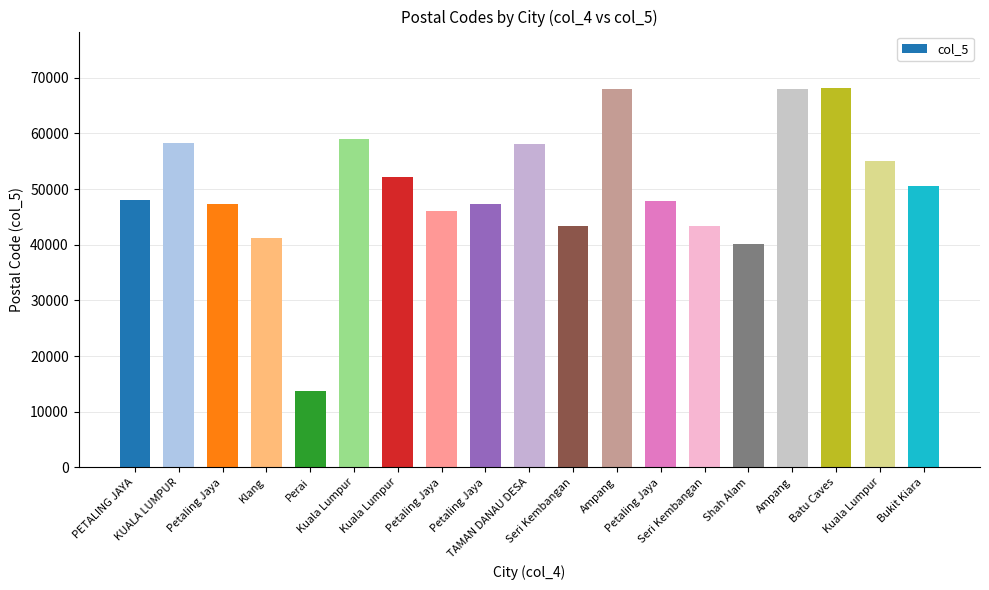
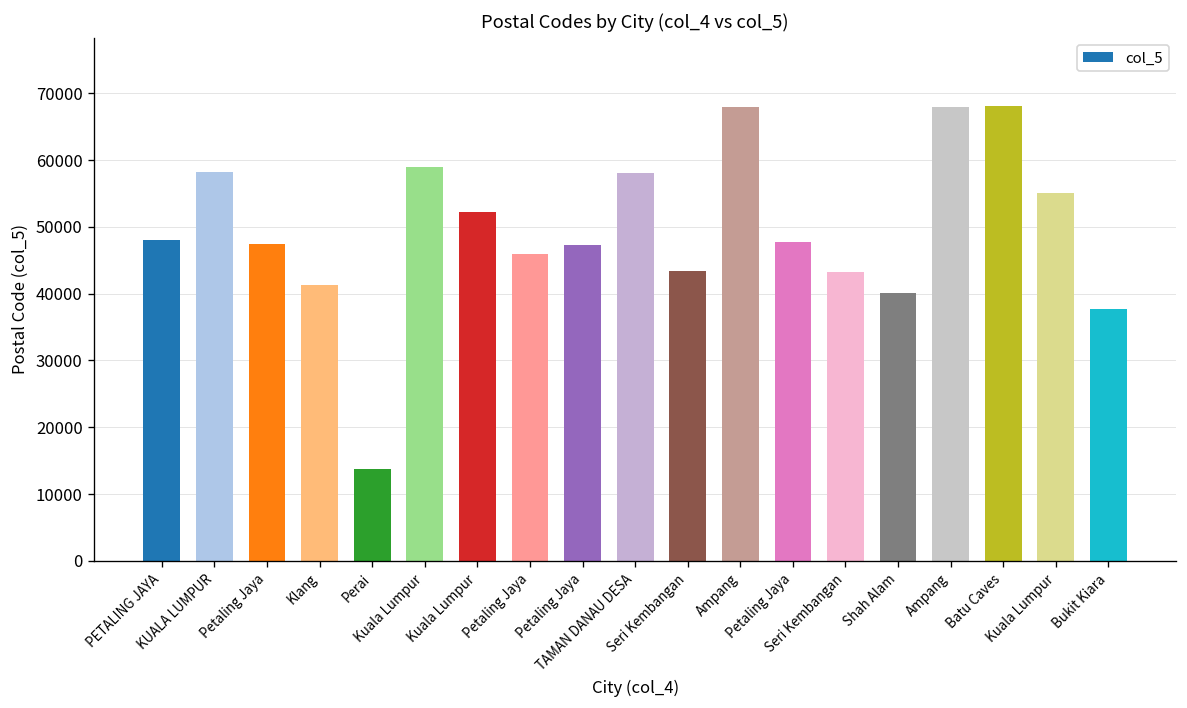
Bukit Kiara: 50000 -> 38000
